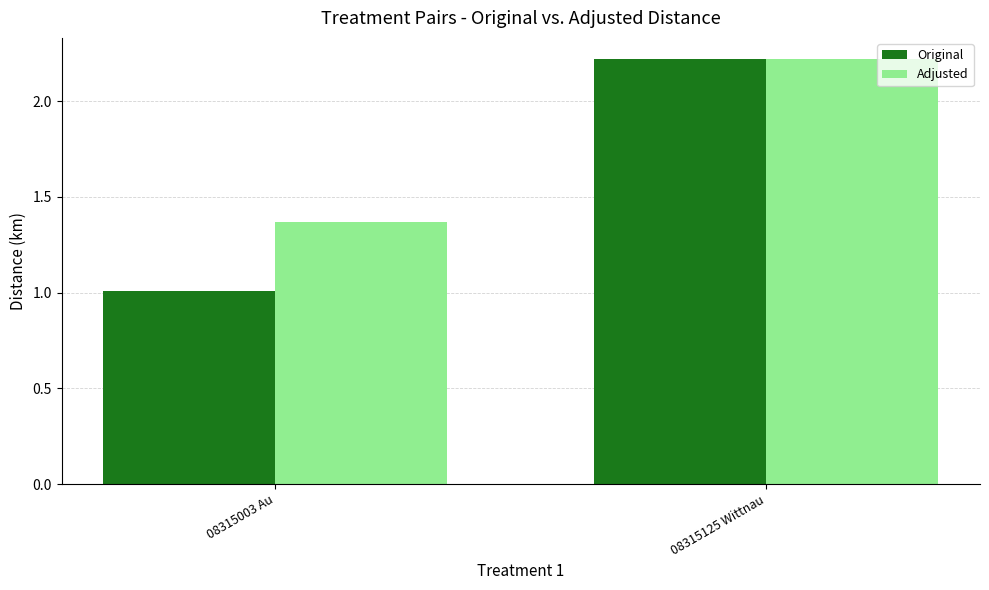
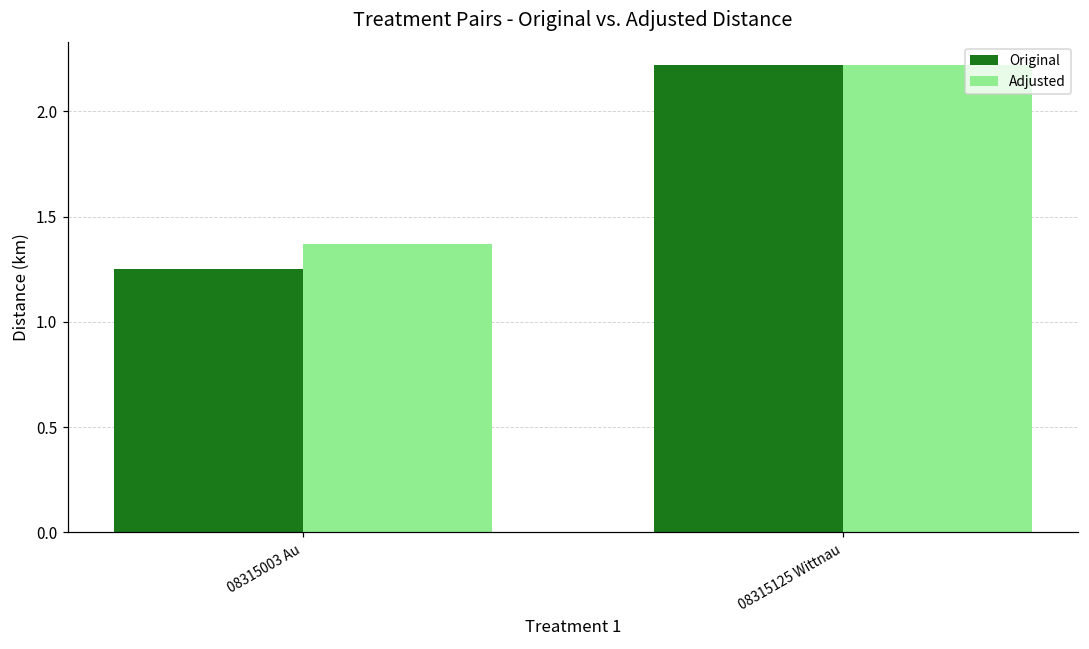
Original, 08315003 Au: 1.01 -> 1.25
